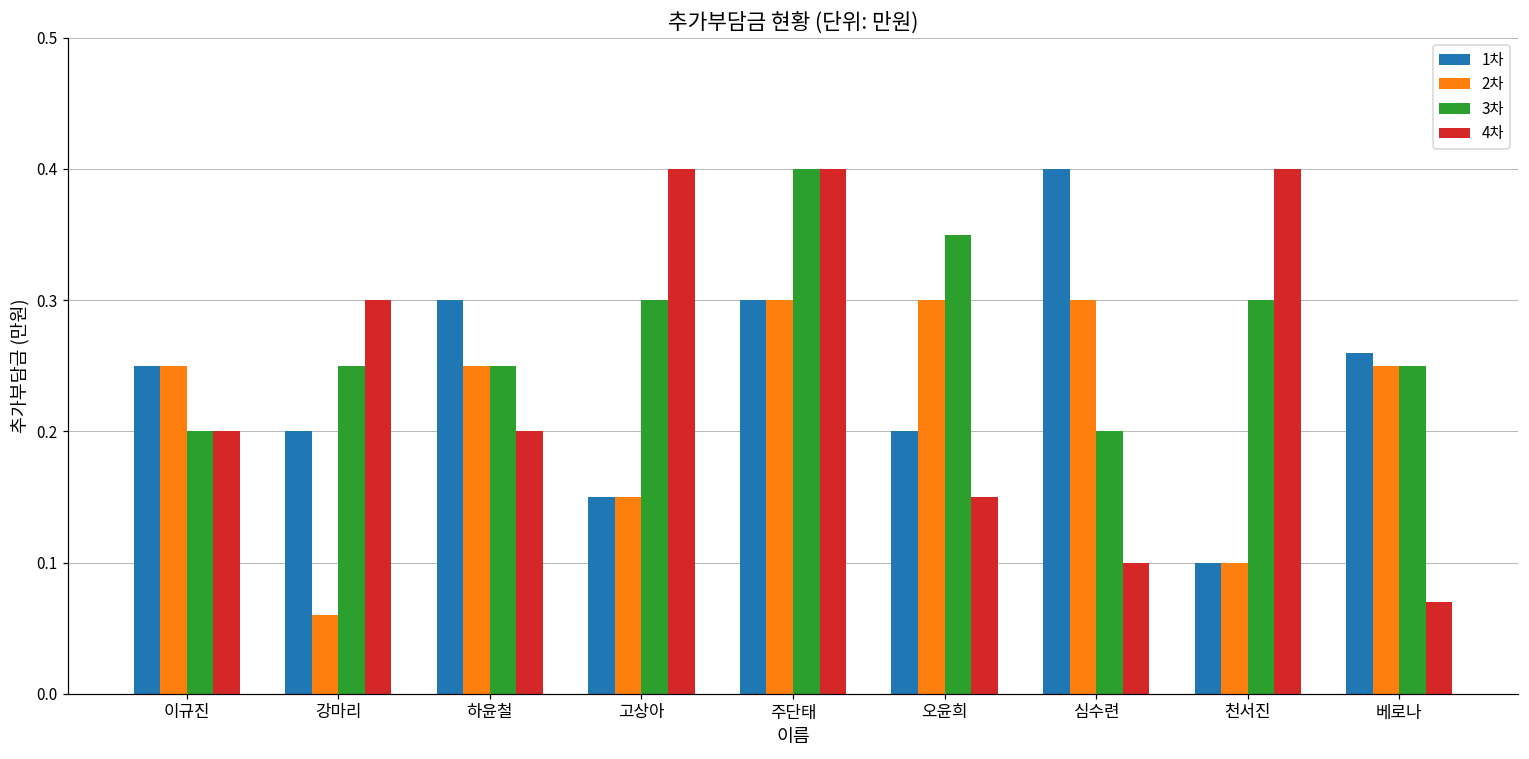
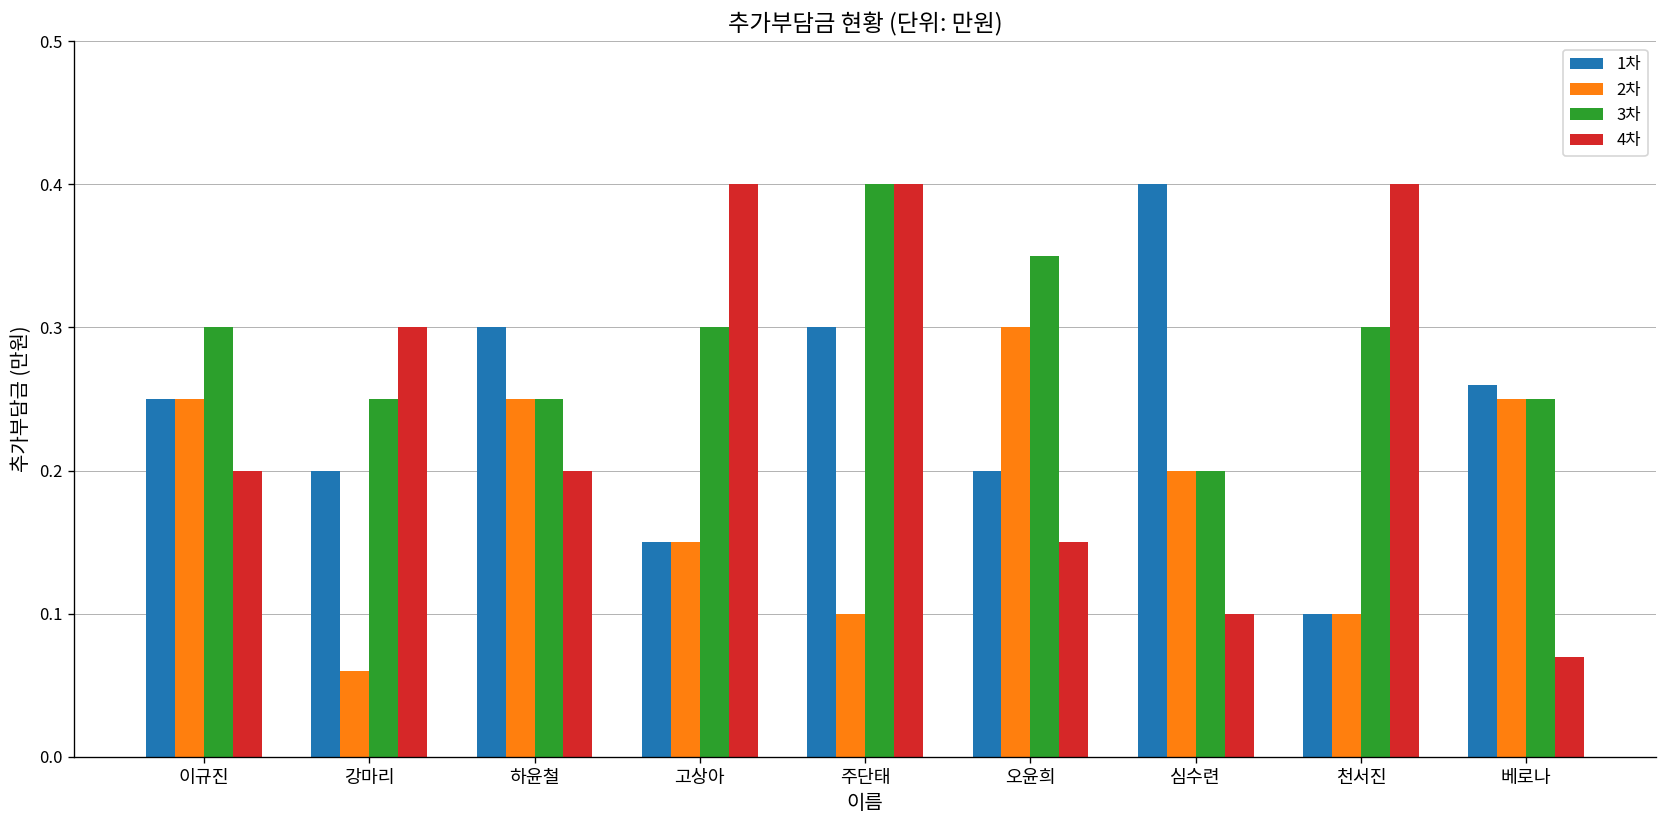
3차, 이규진: 0.2 -> 0.3
2차, 주단태: 0.3 -> 0.1
2차, 심수련: 0.3 -> 0.2
